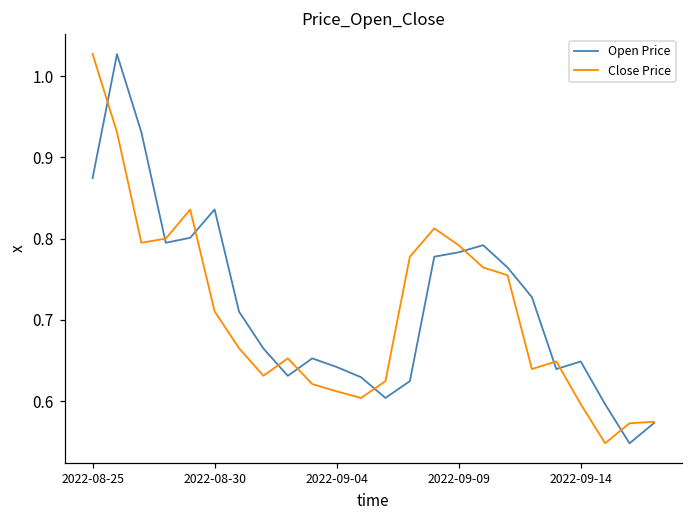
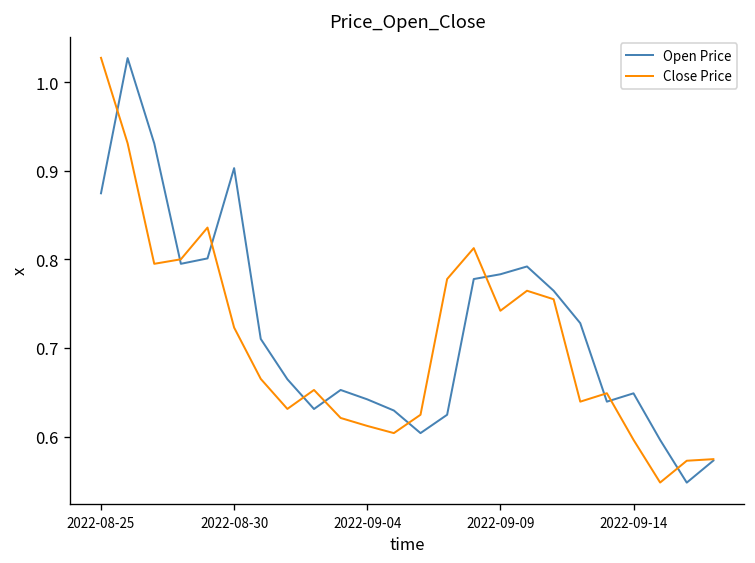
Open Price, 2022-08-30: 0.84 -> 0.90
Close Price, 2022-08-30: 0.71 -> 0.72
Close Price, 2022-09-09: 0.79 -> 0.74
